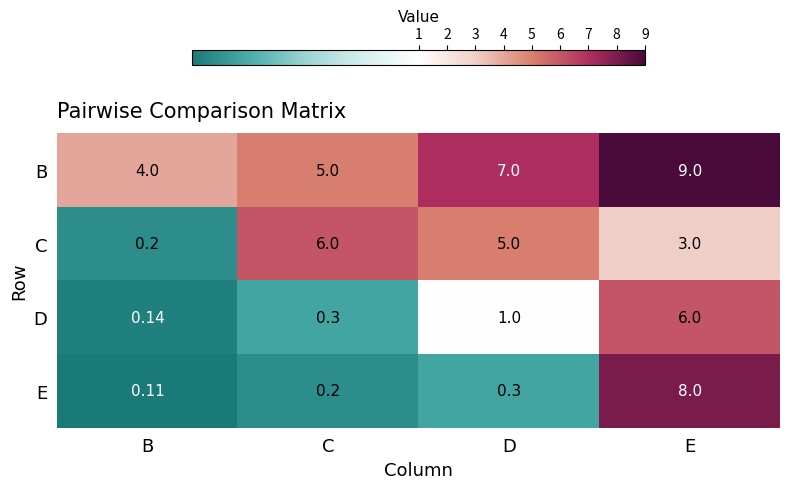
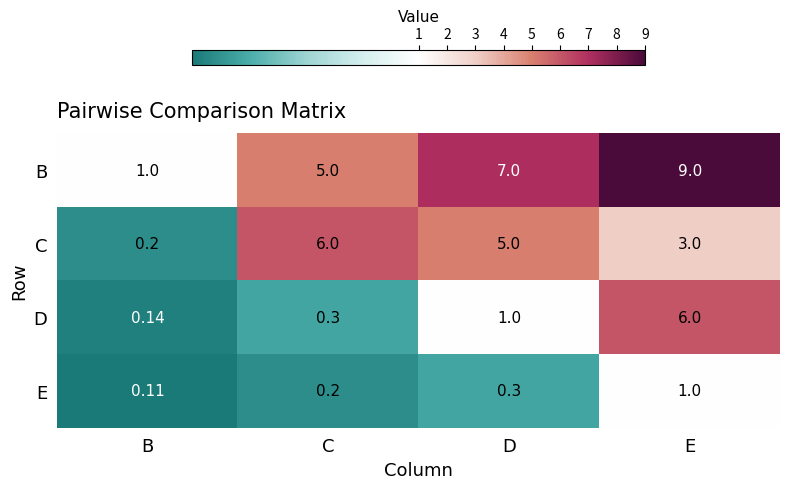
B, B: 4.0 -> 1.0
E, E: 8.0 -> 1.0
